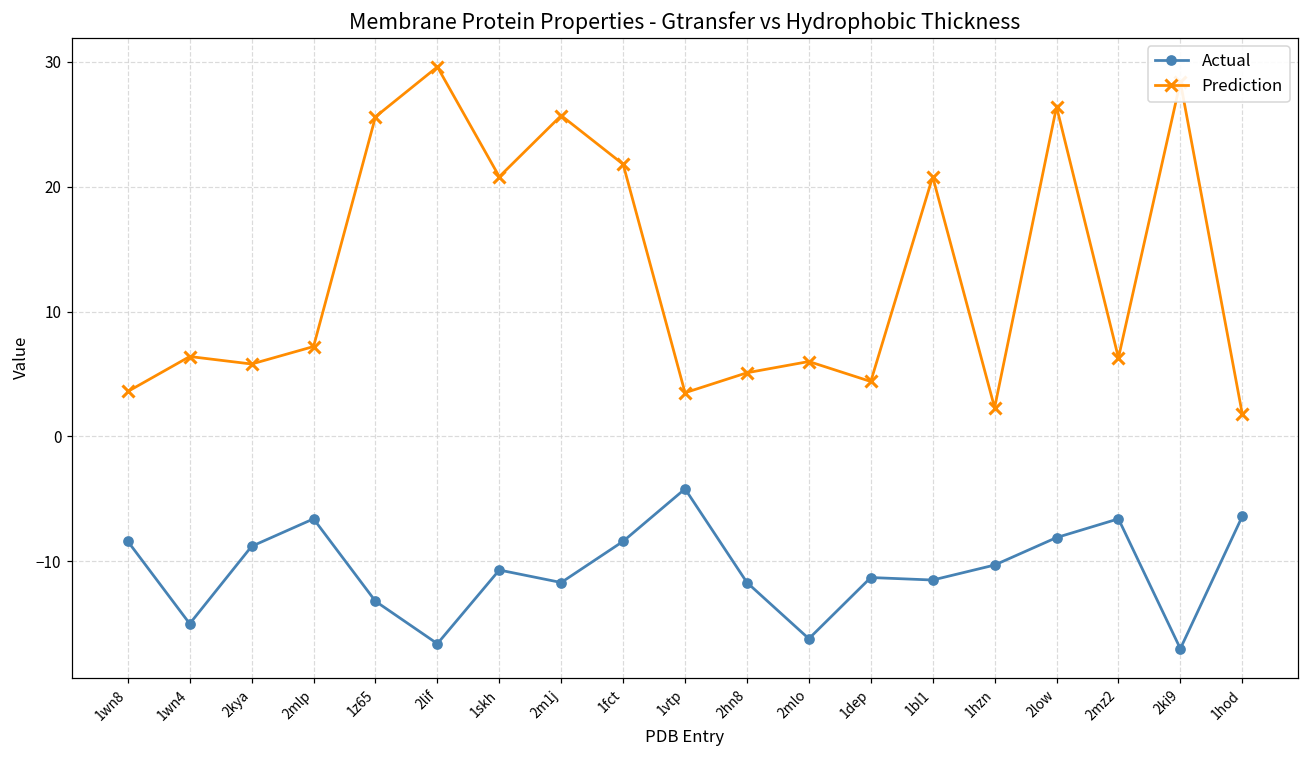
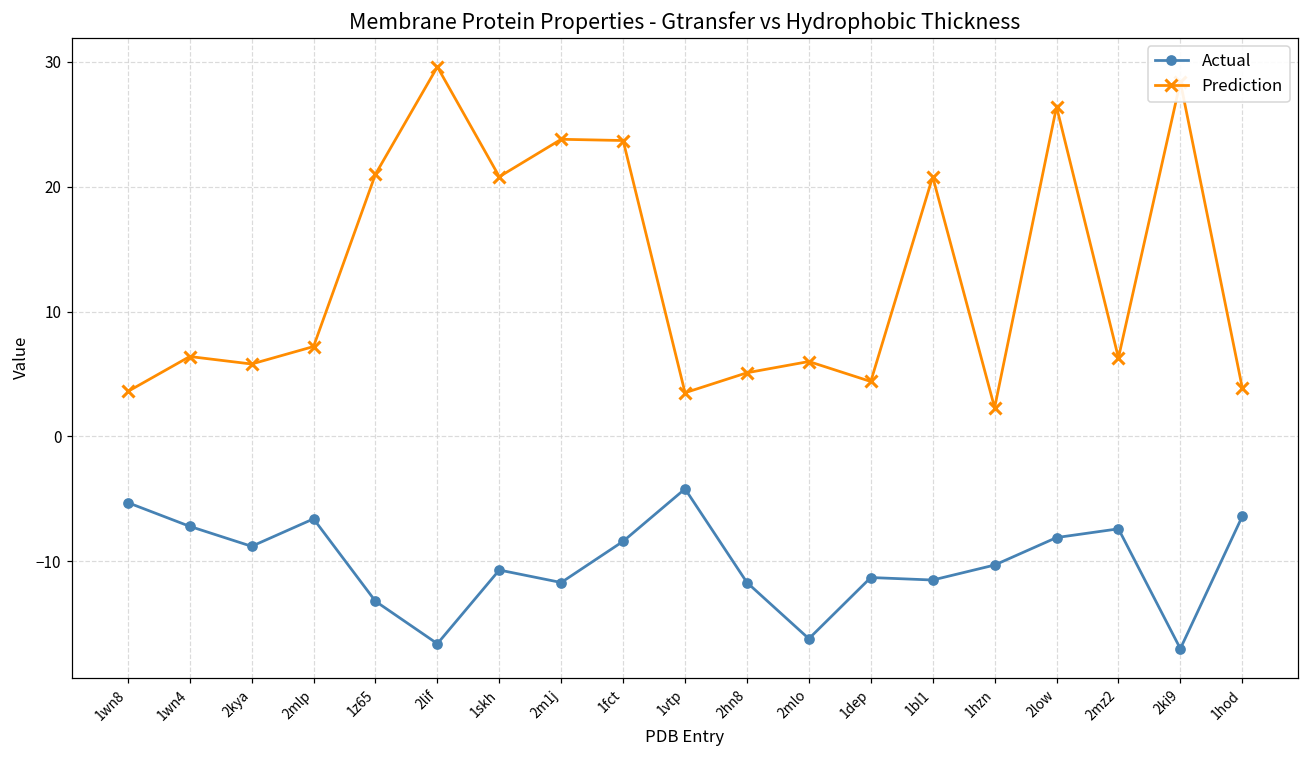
Actual, 1wn8: -8.4 -> -5.3
Actual, 1wn4: -15.0 -> -7.2
Prediction, 1z65: 25.6 -> 21.0
Prediction, 2m1j: 25.7 -> 23.8
Prediction, 1fct: 21.8 -> 23.7
Actual, 2mz2: -6.6 -> -7.4
Prediction, 1hod: 1.8 -> 3.9
